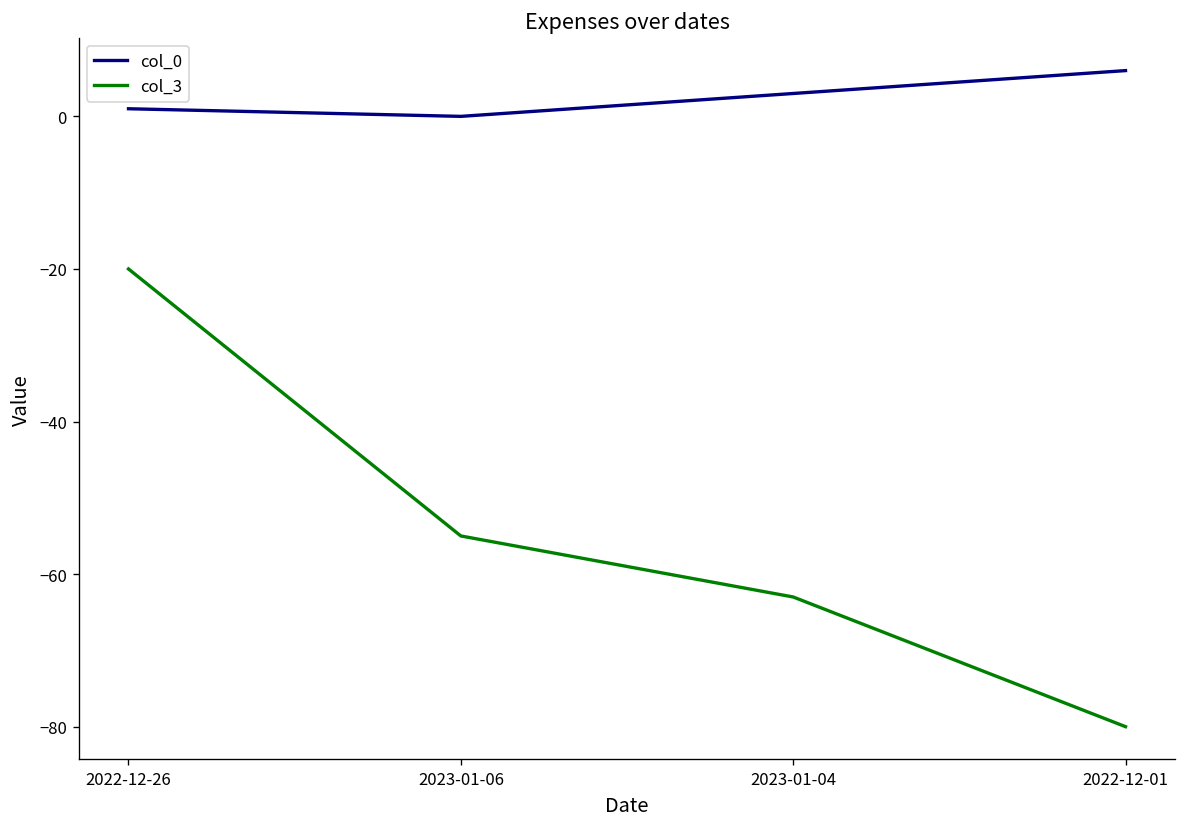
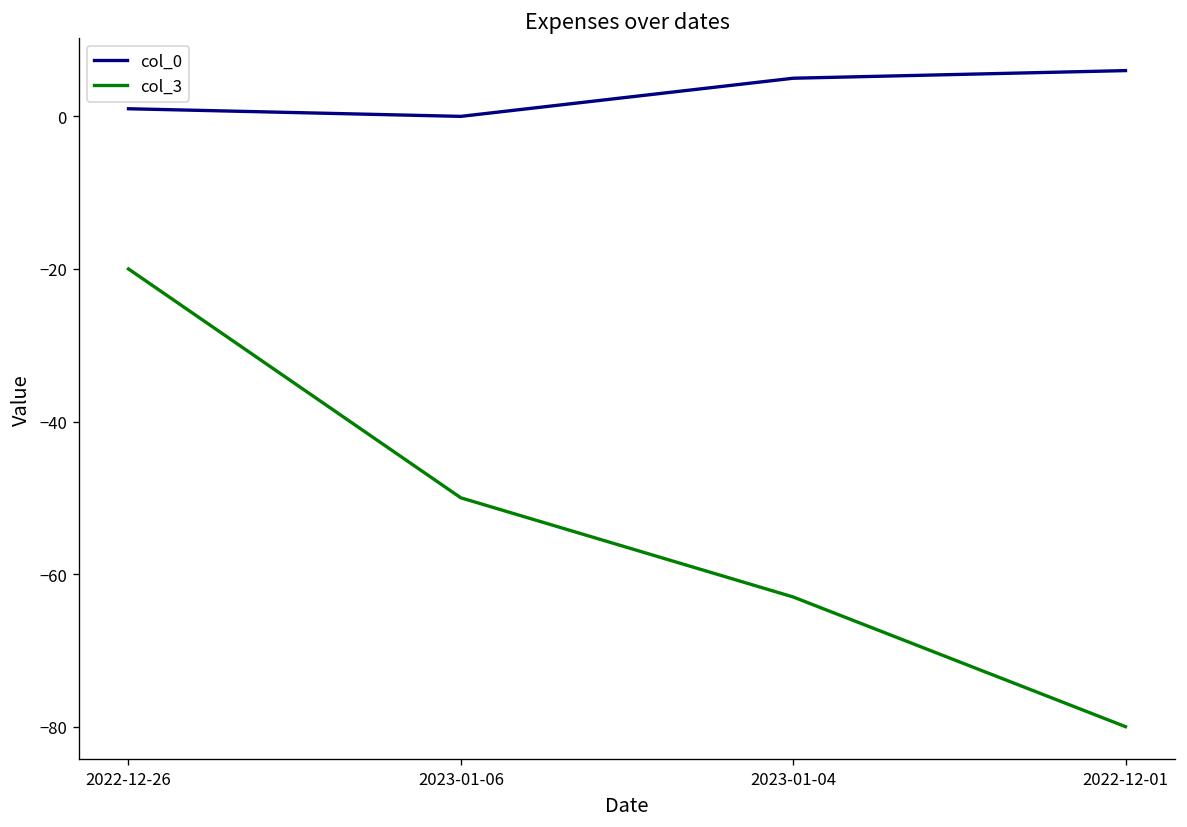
col_3, 2023-01-06: -55 -> -50
col_0, 2023-01-04: 3 -> 5
